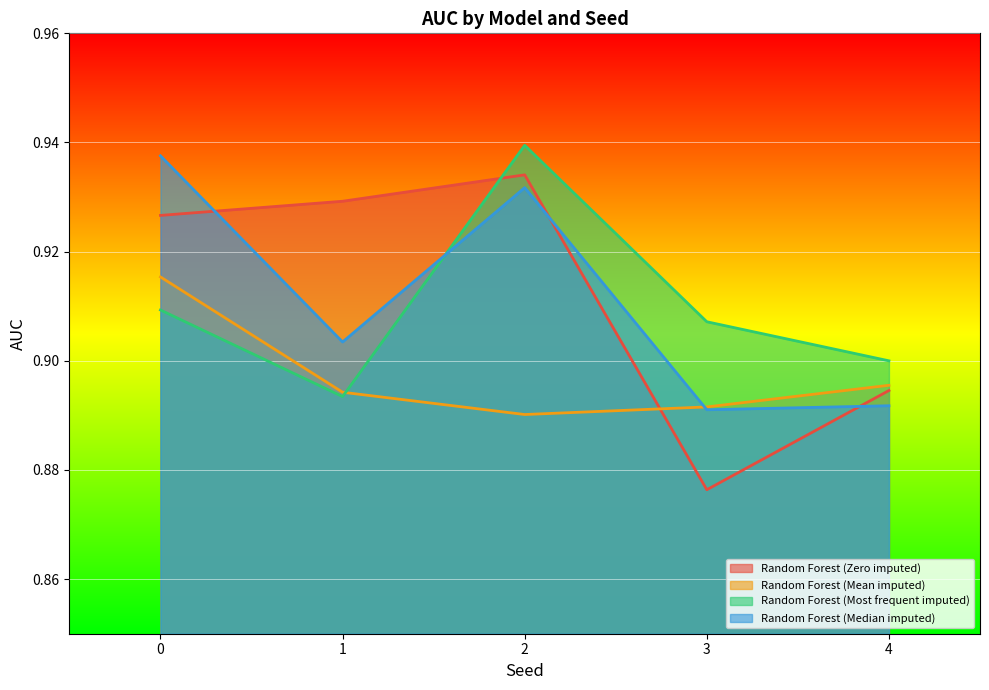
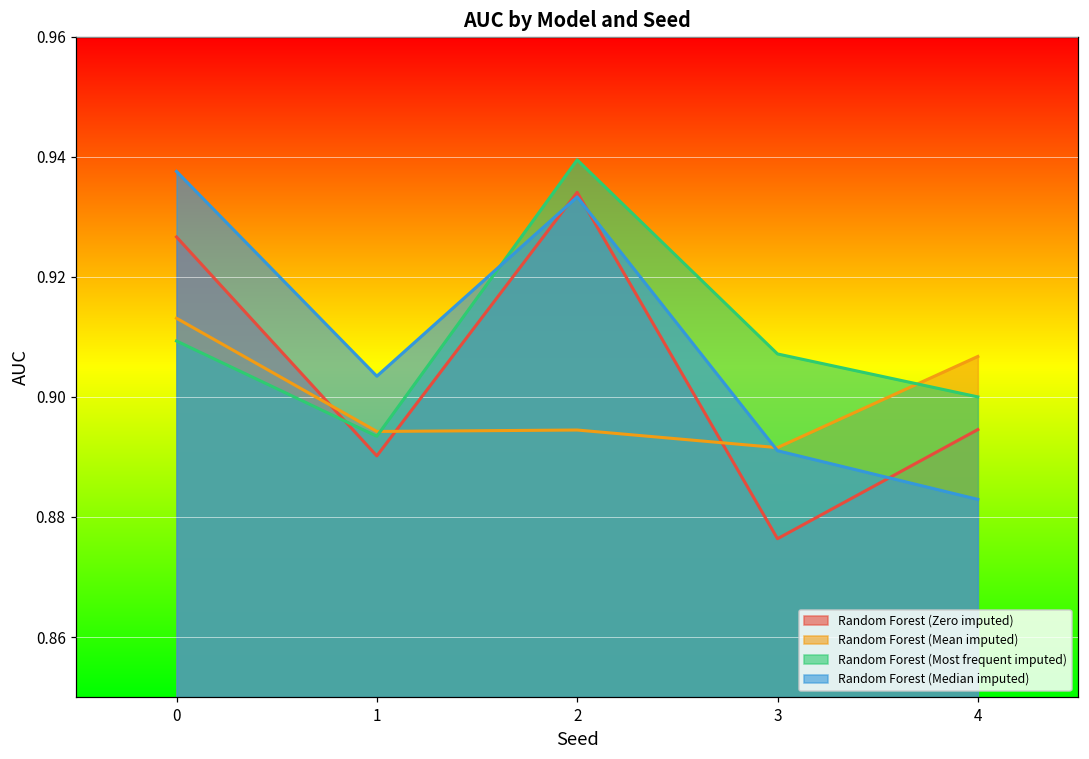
Random Forest (Mean imputed), 0: 0.915 -> 0.913
Random Forest (Zero imputed), 1: 0.929 -> 0.890
Random Forest (Mean imputed), 2: 0.890 -> 0.894
Random Forest (Median imputed), 2: 0.932 -> 0.933
Random Forest (Mean imputed), 4: 0.896 -> 0.907
Random Forest (Median imputed), 4: 0.892 -> 0.883
